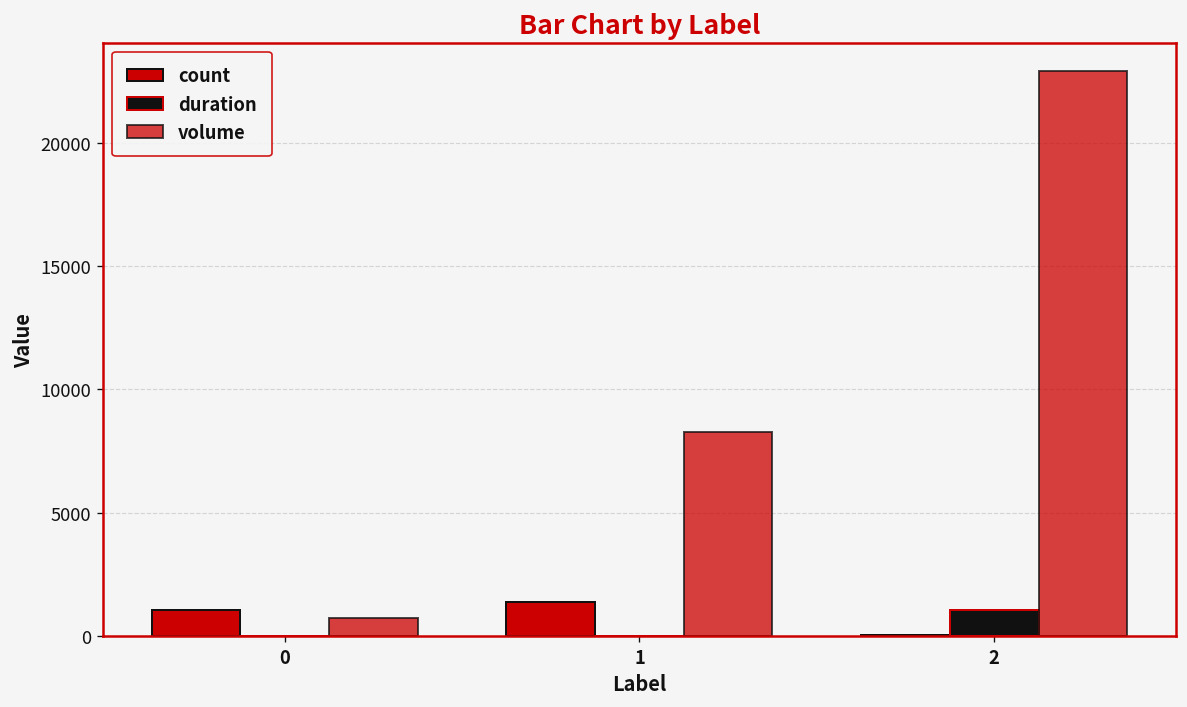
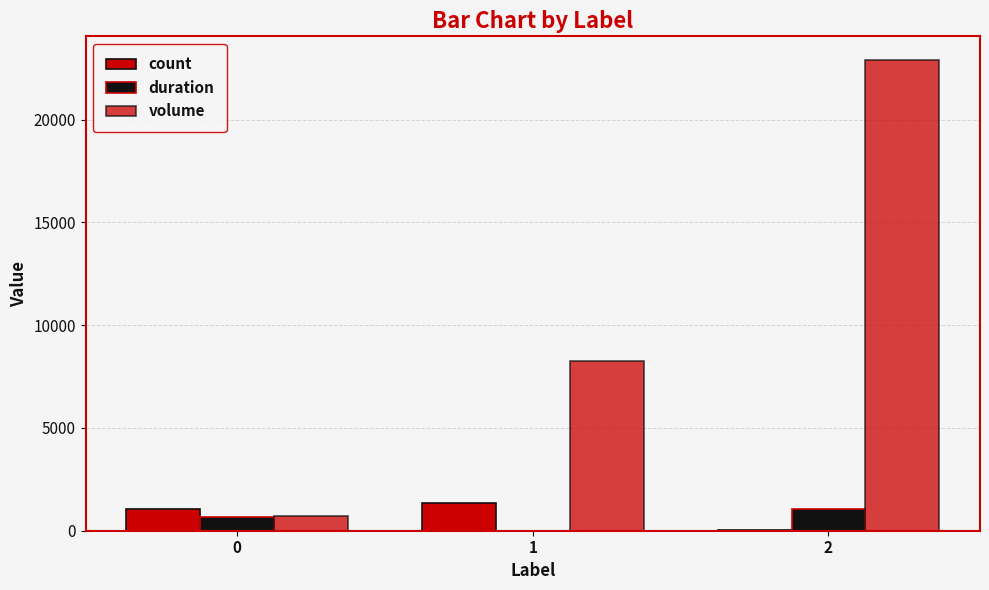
duration, 0: 0 -> 700
